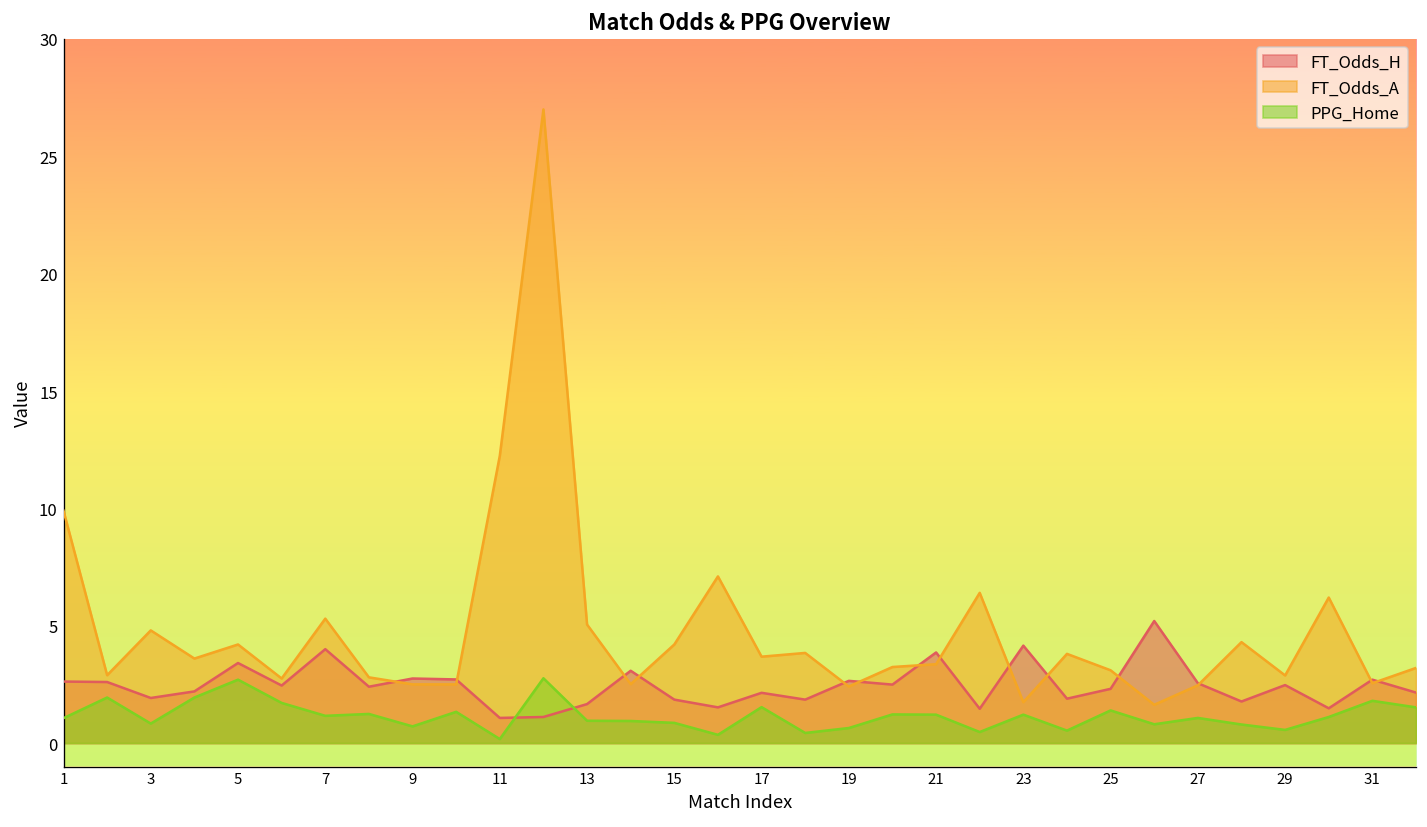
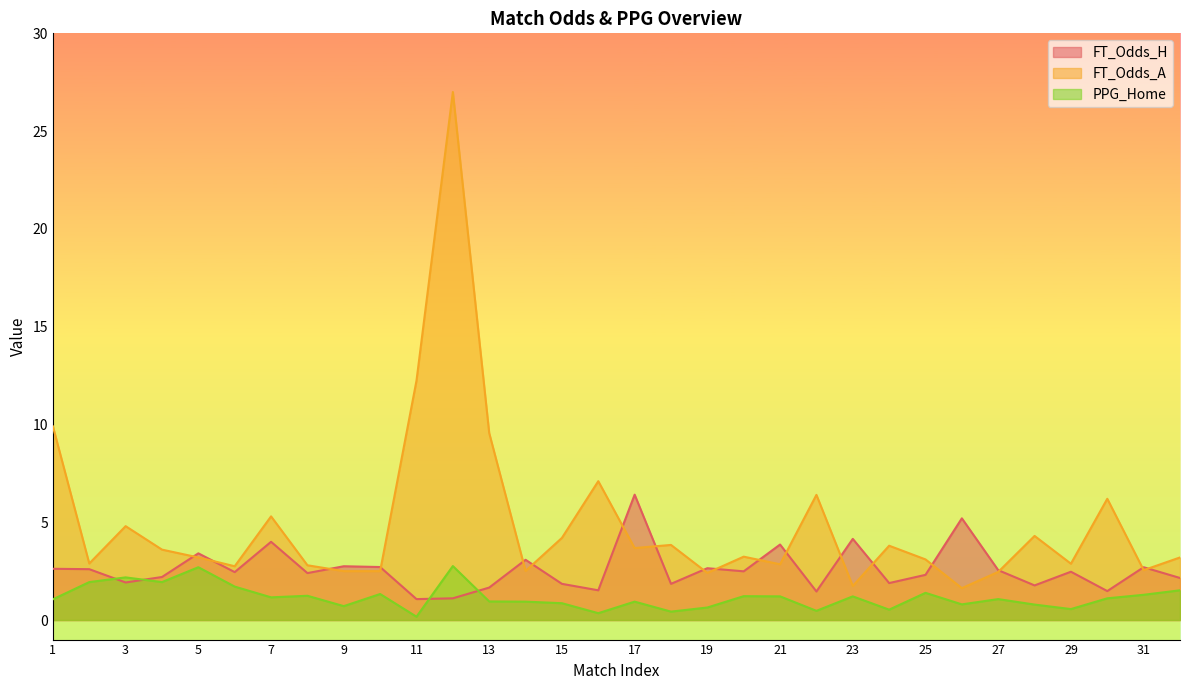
PPG_Home, 3: 0.8 -> 2.2
FT_Odds_A, 5: 4.2 -> 3.2
FT_Odds_A, 13: 5.1 -> 9.6
FT_Odds_H, 17: 2.1 -> 6.4
PPG_Home, 17: 1.5 -> 0.9
FT_Odds_A, 21: 3.4 -> 2.9
PPG_Home, 31: 1.8 -> 1.3
